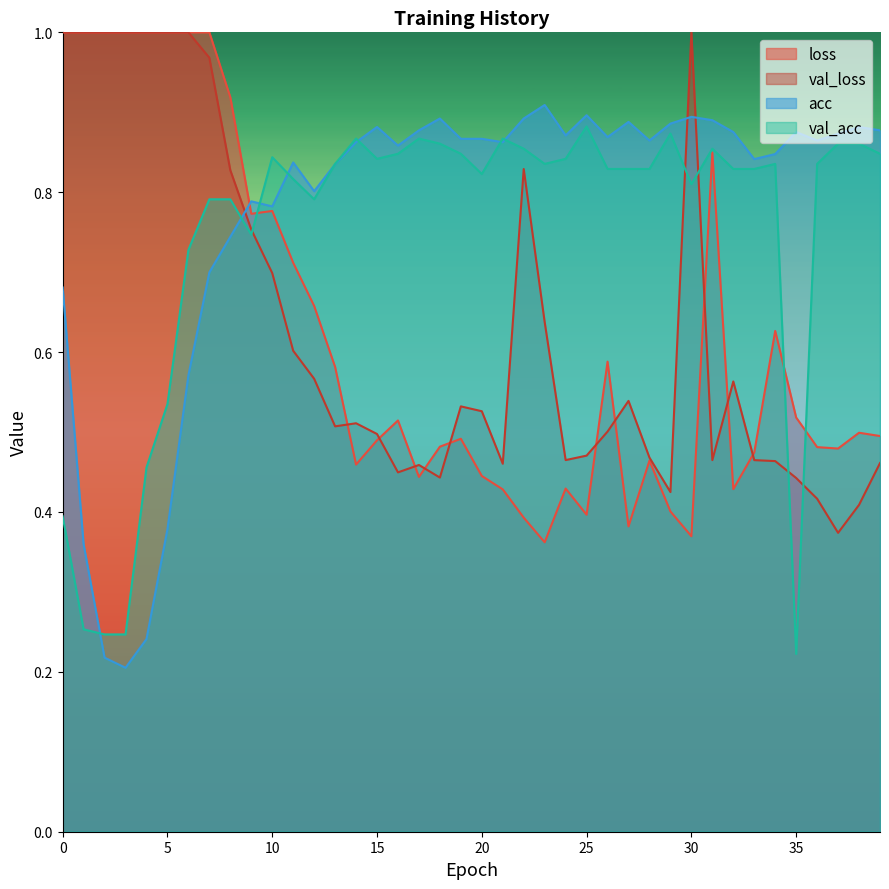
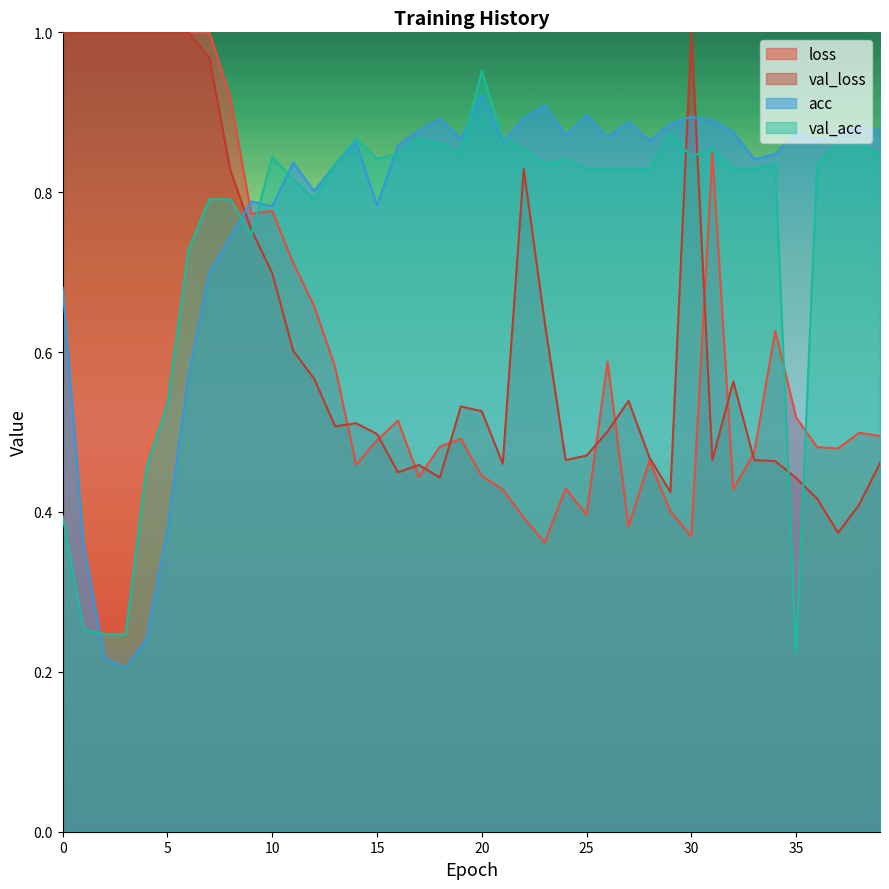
acc, 15: 0.88 -> 0.78
acc, 20: 0.87 -> 0.92
val_acc, 20: 0.82 -> 0.95
val_acc, 25: 0.88 -> 0.83
val_acc, 30: 0.81 -> 0.84
